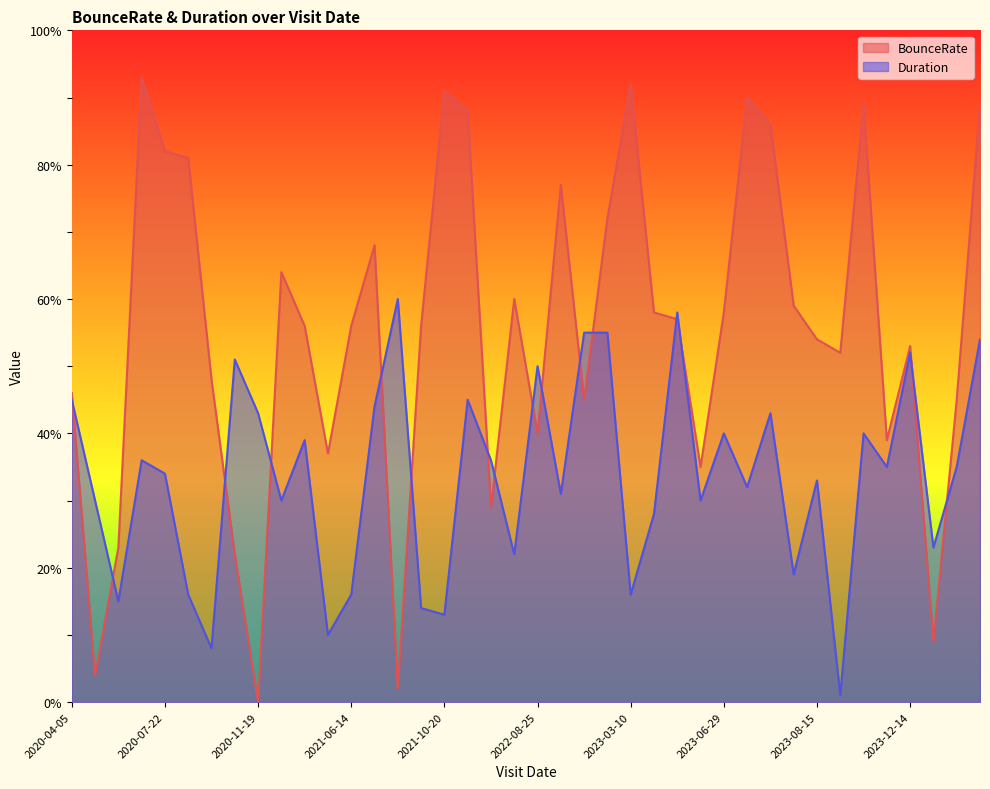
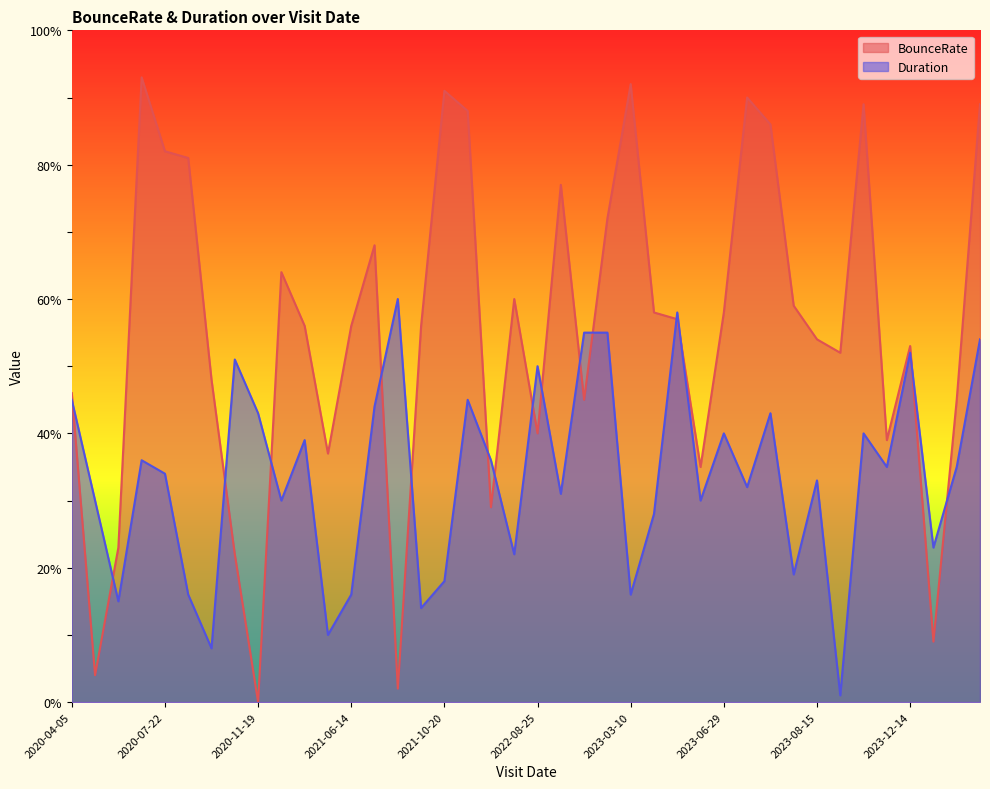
Duration, 2021-10-20: 13% -> 18%
